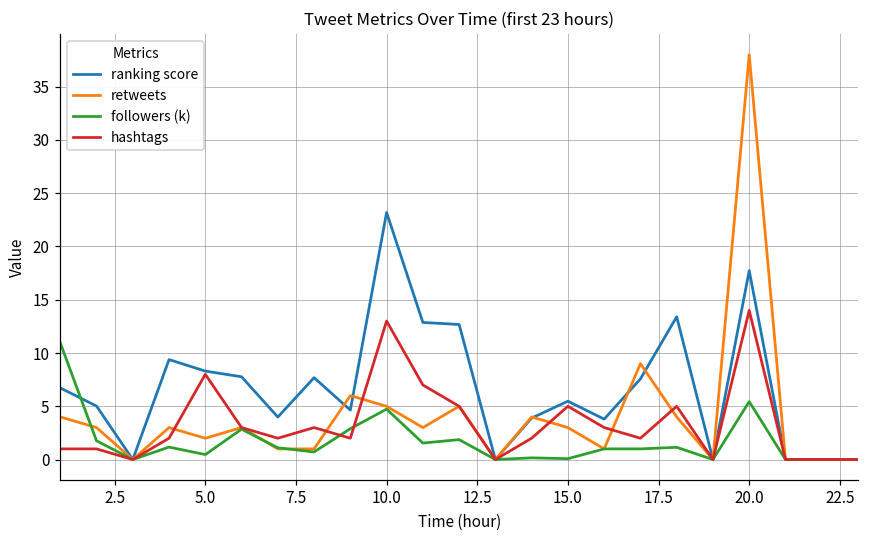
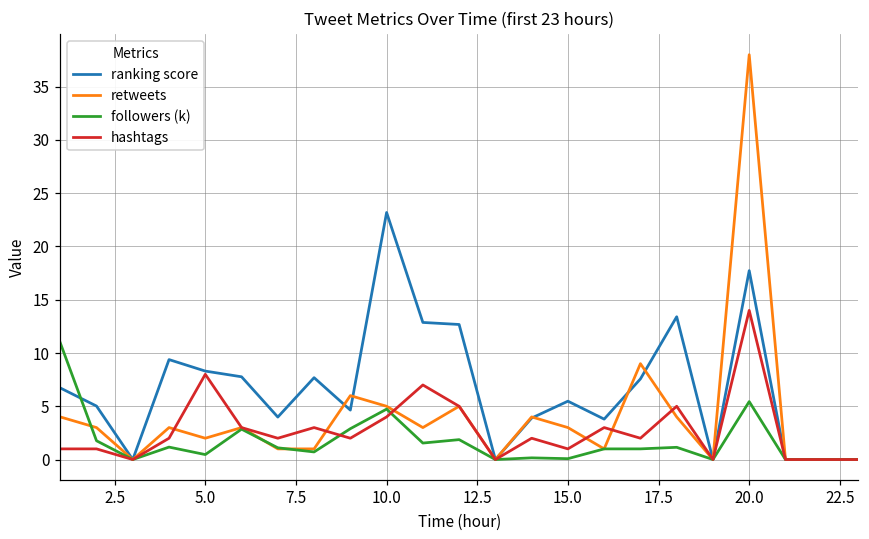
hashtags, 10.0: 13 -> 4
hashtags, 15.0: 5 -> 1
